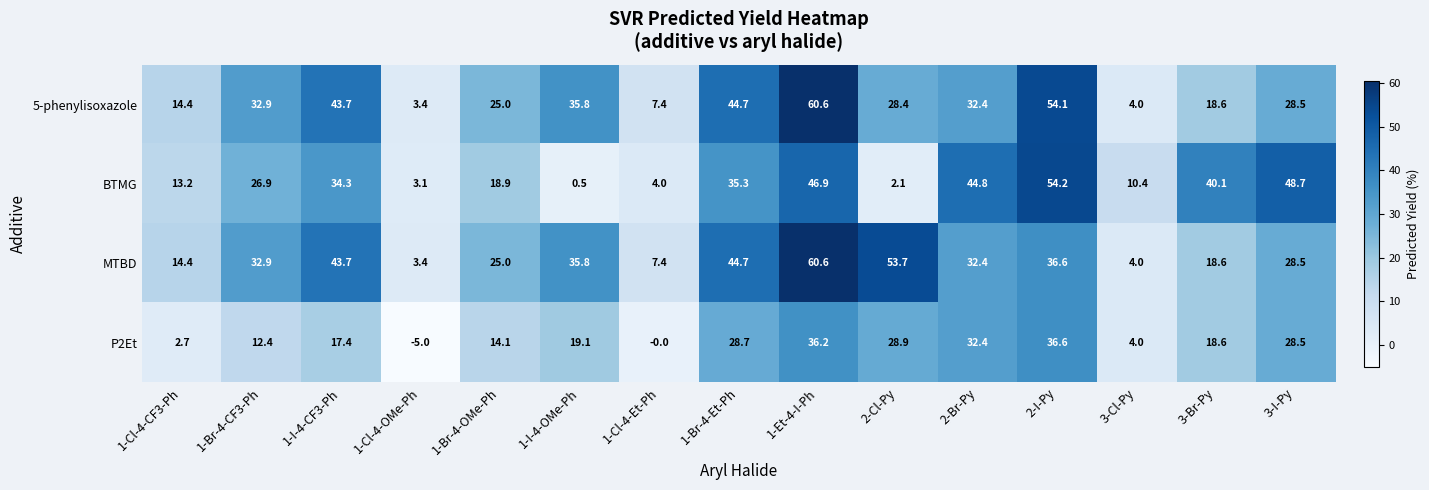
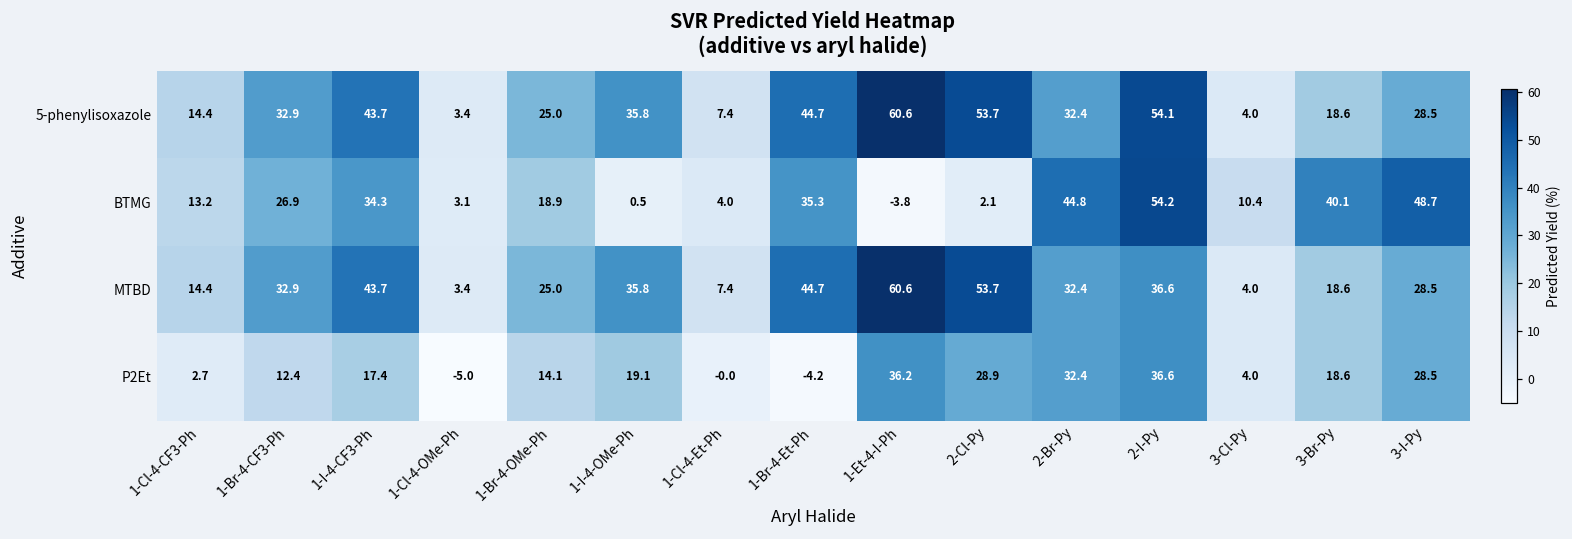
5-phenylisoxazole, 2-Cl-Py: 28.4 -> 53.7
BTMG, 1-Et-4-I-Ph: 46.9 -> -3.8
P2Et, 1-Br-4-Et-Ph: 28.7 -> -4.2
